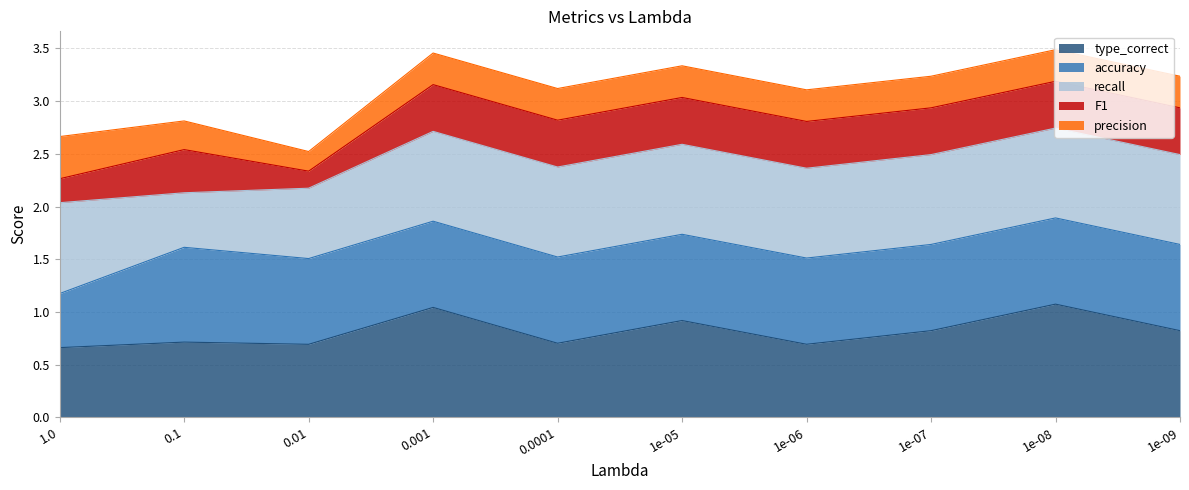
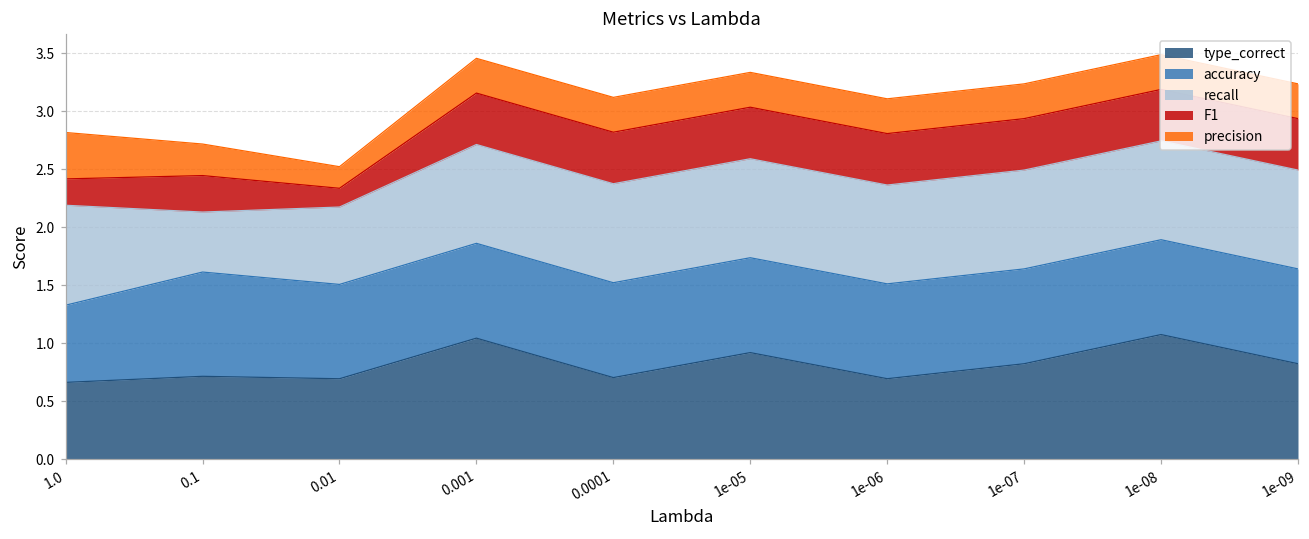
accuracy, 1.0: 0.51 -> 0.67
F1, 0.1: 0.41 -> 0.31
